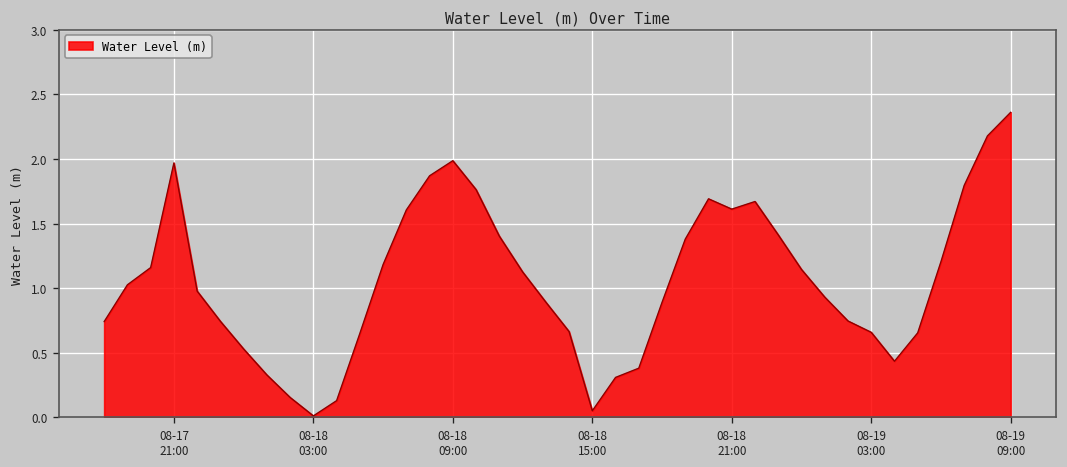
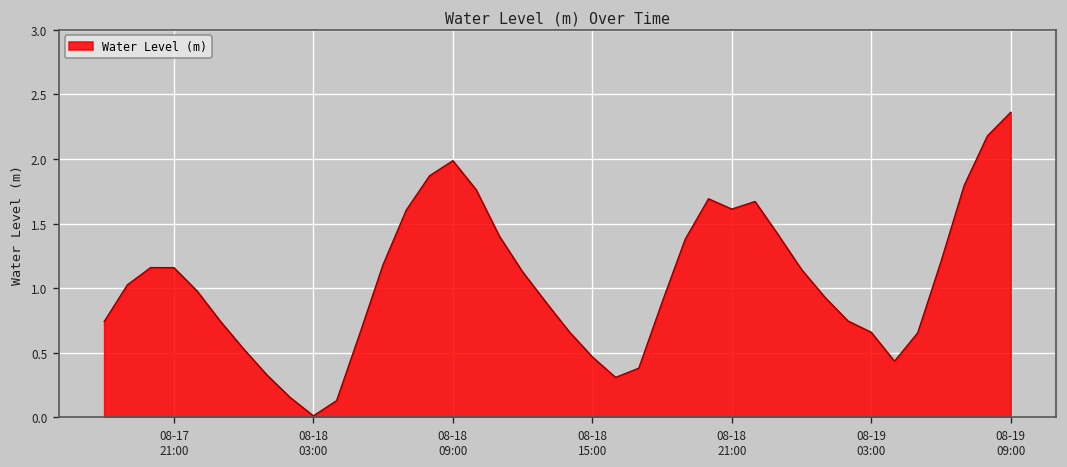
08-17 21:00: 1.97 -> 1.16
08-18 15:00: 0.05 -> 0.47
